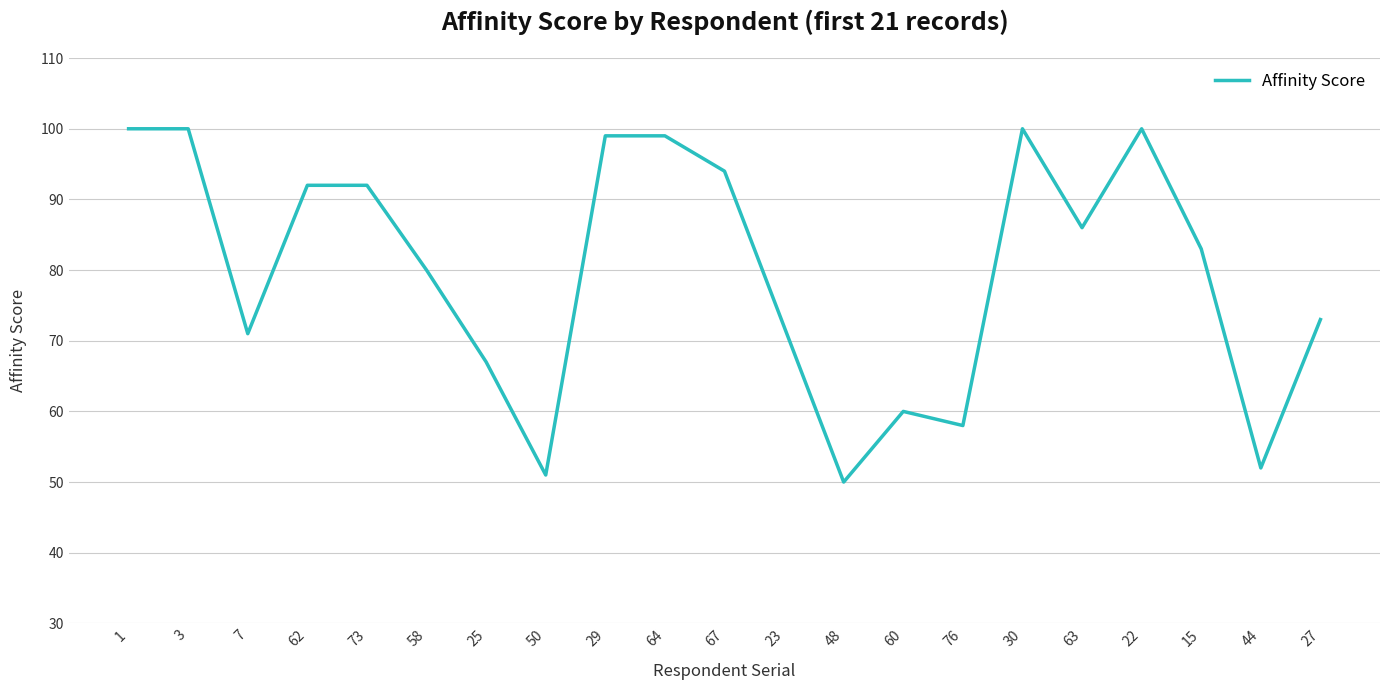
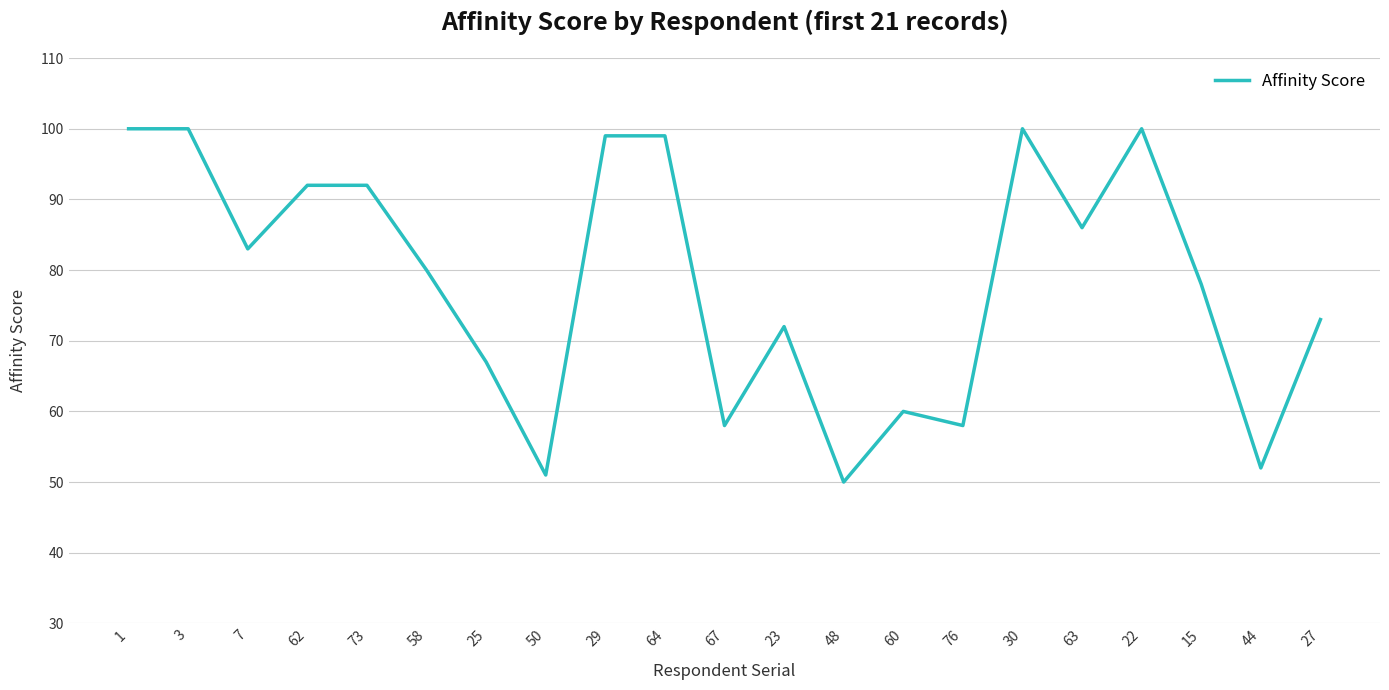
7: 71 -> 83
67: 94 -> 58
15: 83 -> 78
